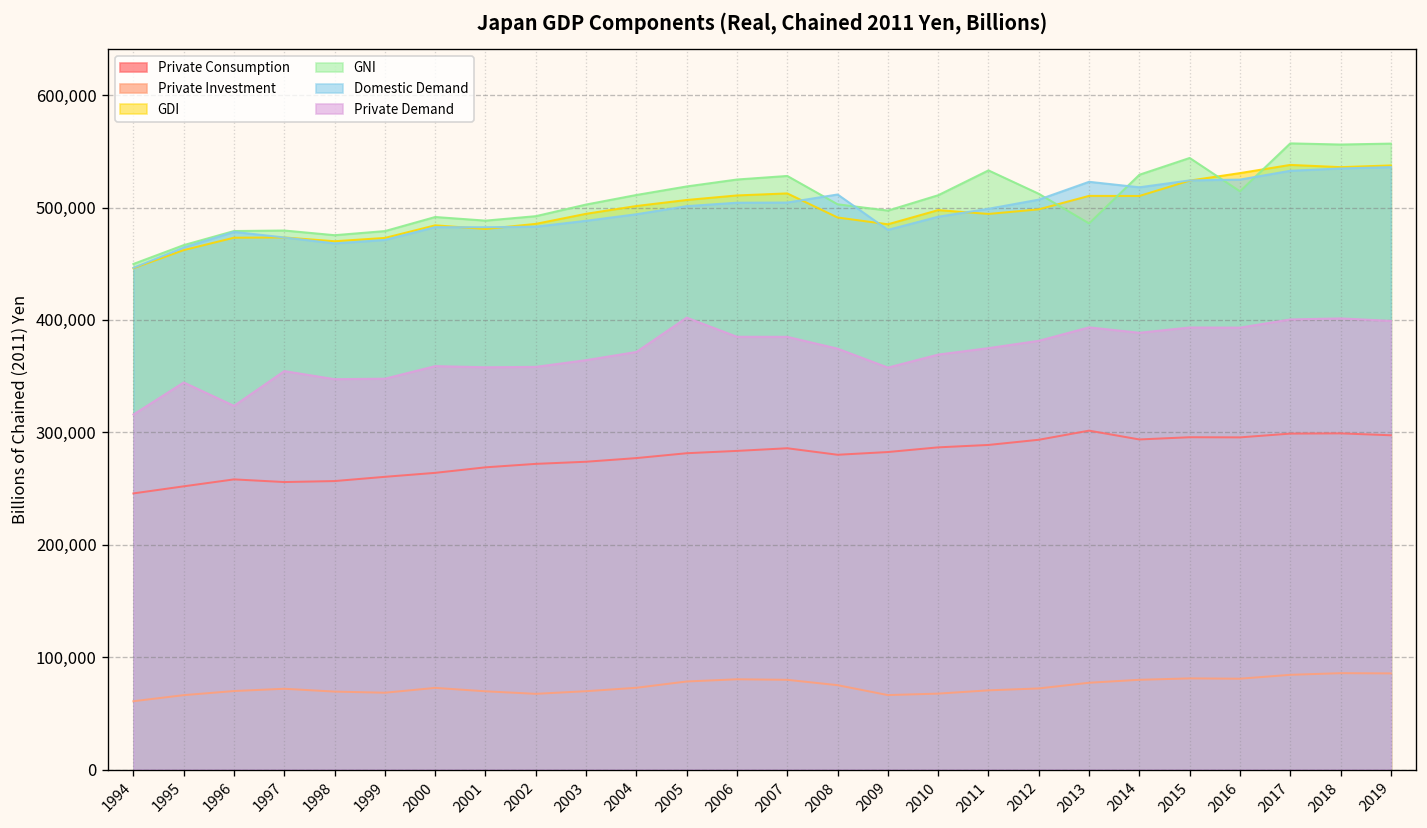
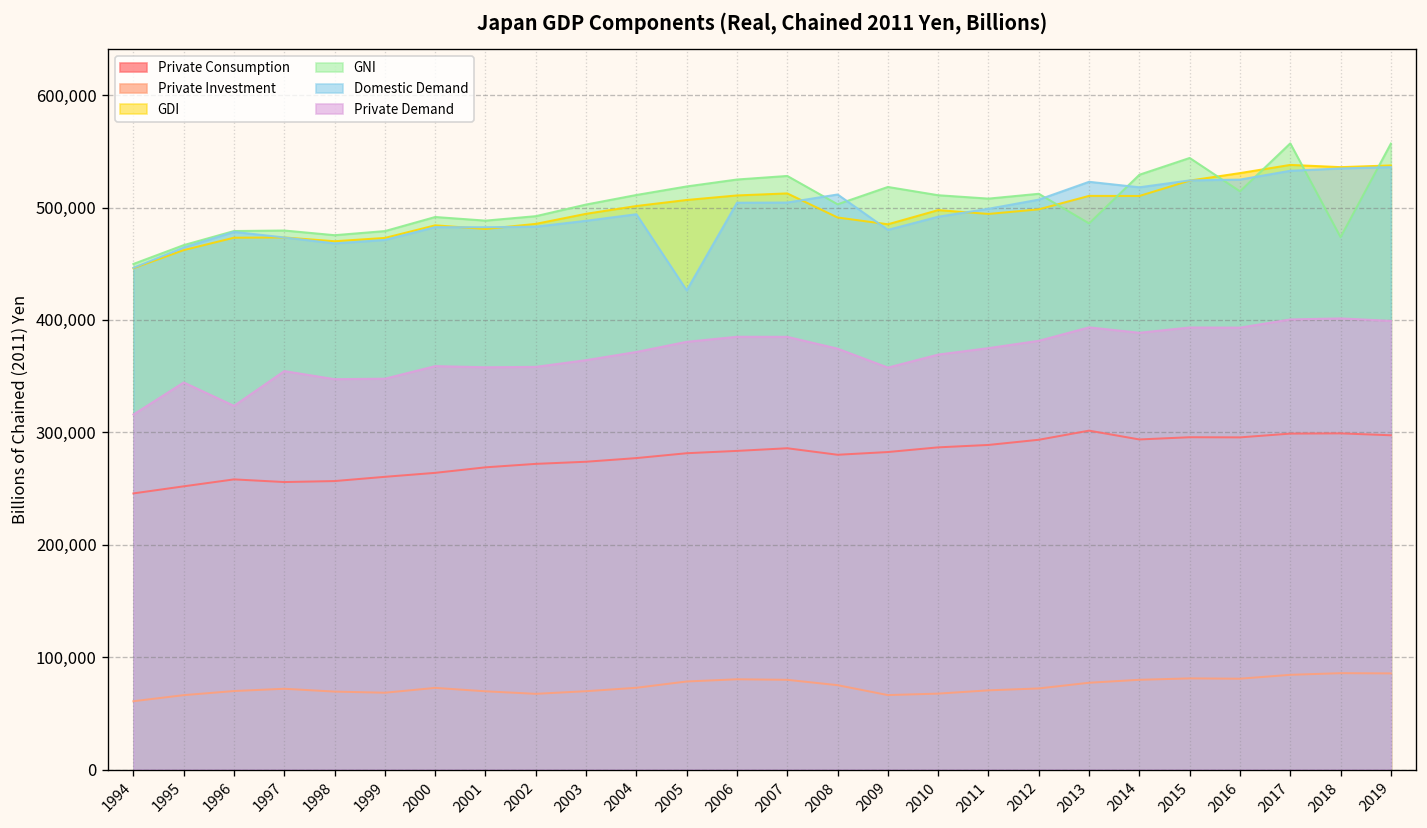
Domestic Demand, 2005: 500,000 -> 430,000
Private Demand, 2005: 400,000 -> 380,000
GNI, 2009: 500,000 -> 520,000
GNI, 2011: 530,000 -> 510,000
GNI, 2018: 560,000 -> 470,000
